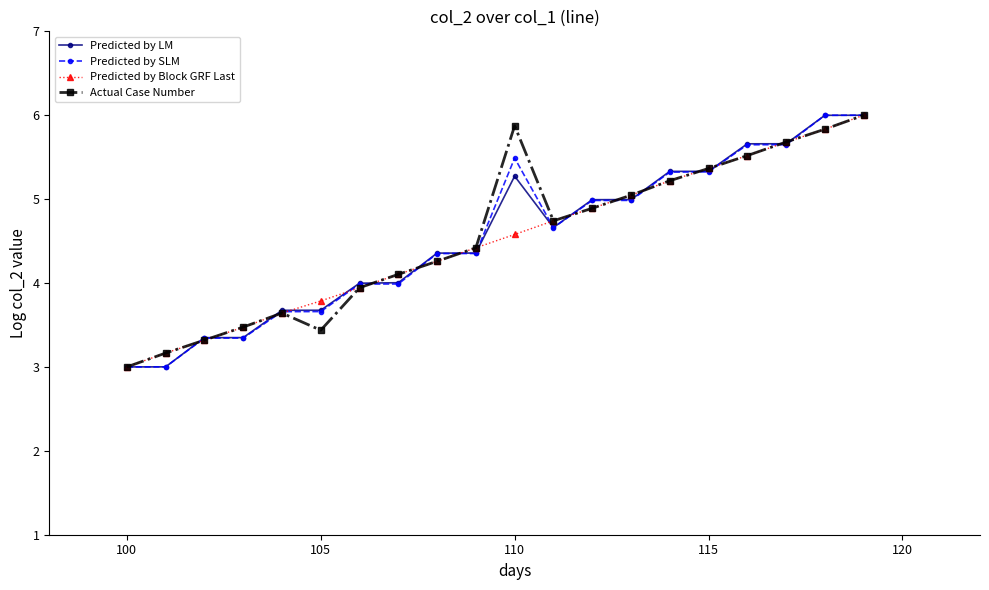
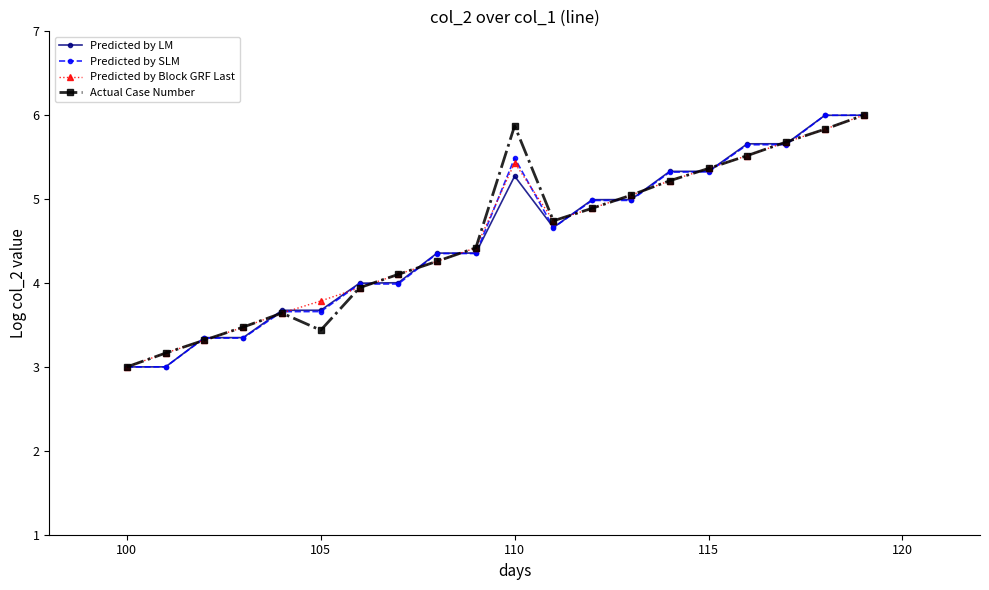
Predicted by Block GRF Last, 110: 4.6 -> 5.4
